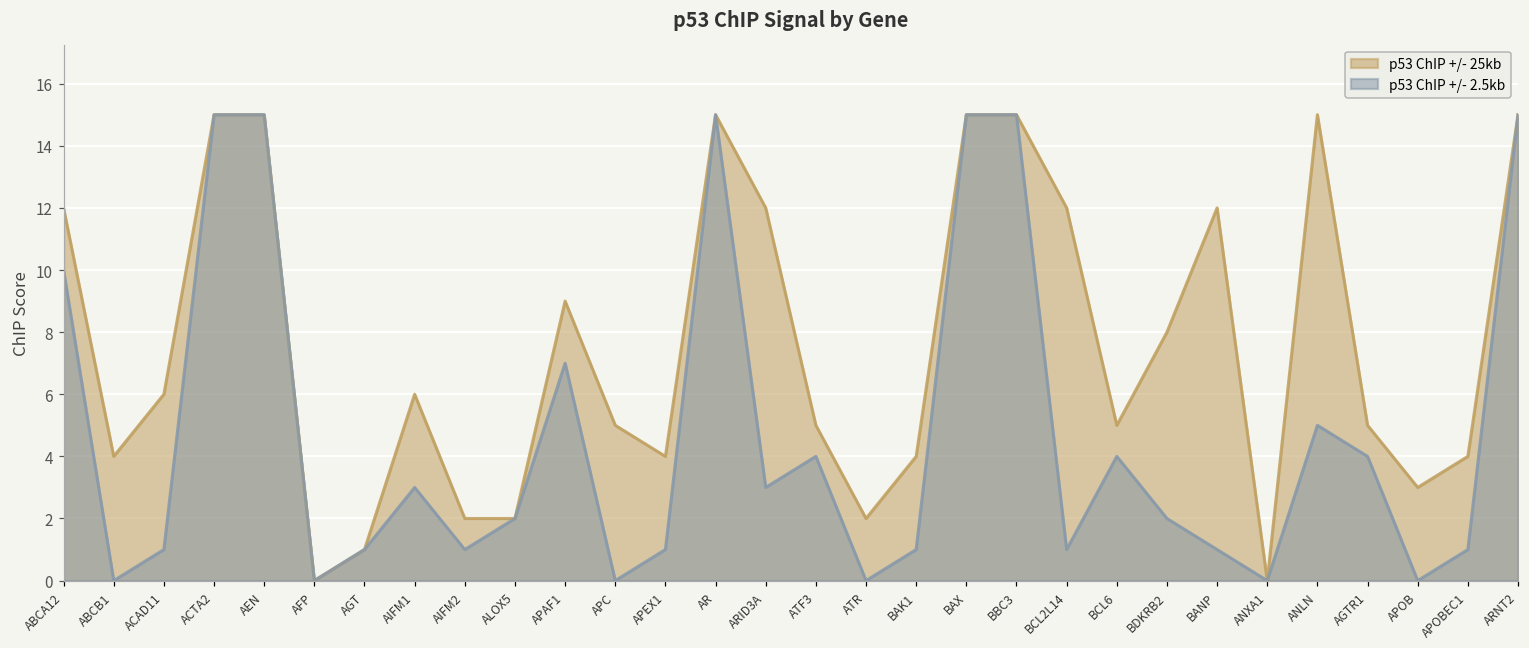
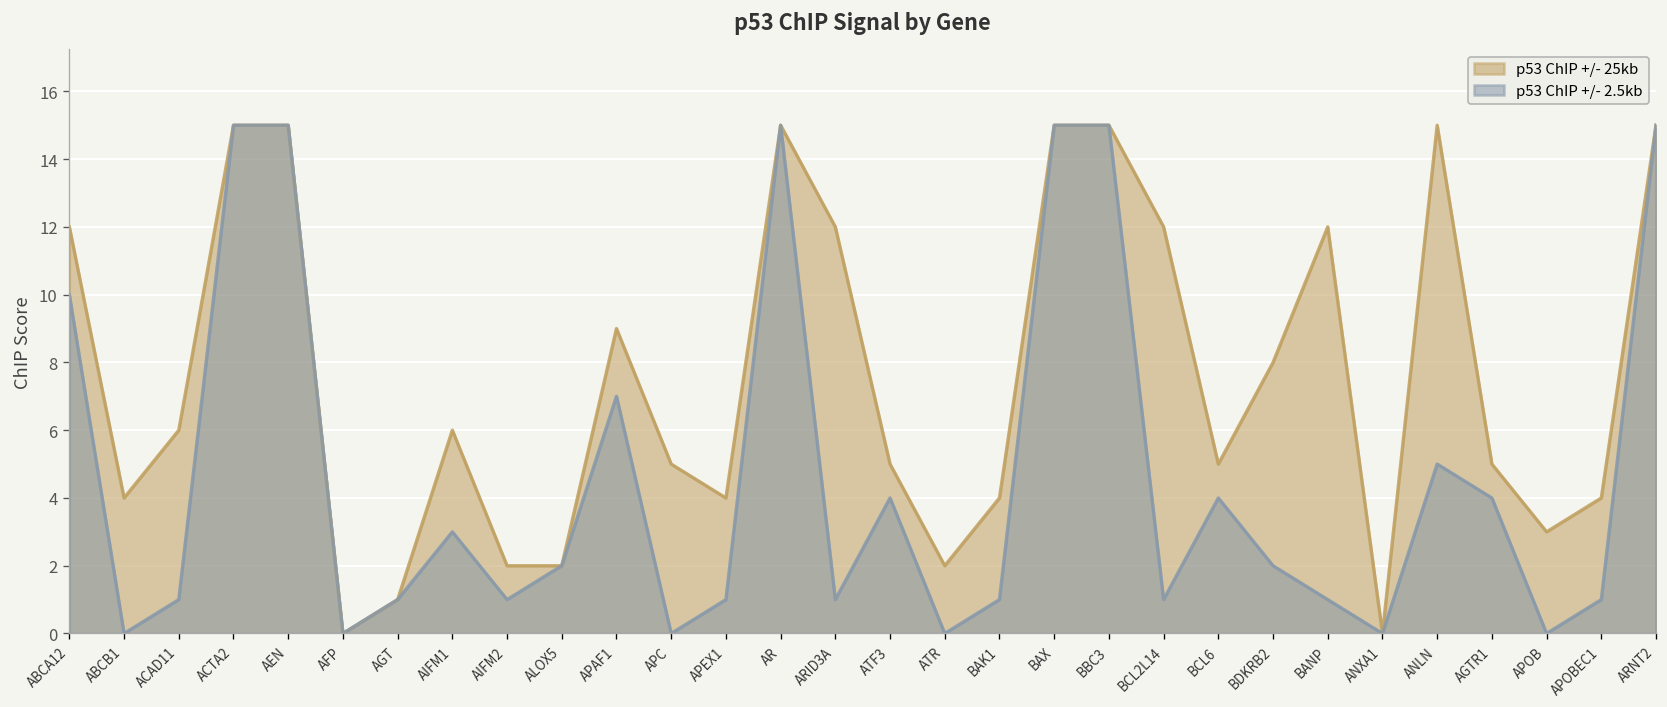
p53 ChIP +/- 2.5kb, ARID3A: 3 -> 1
